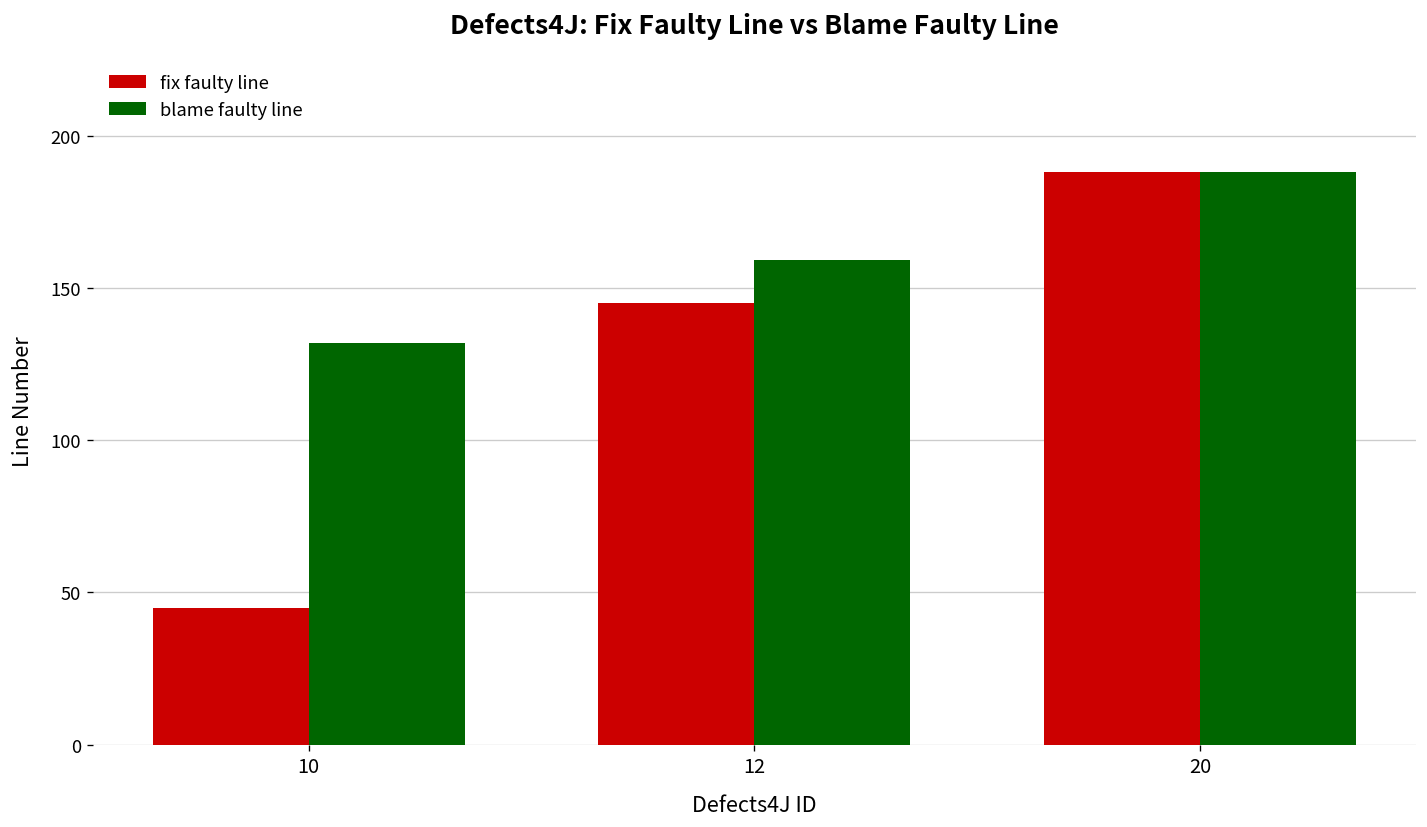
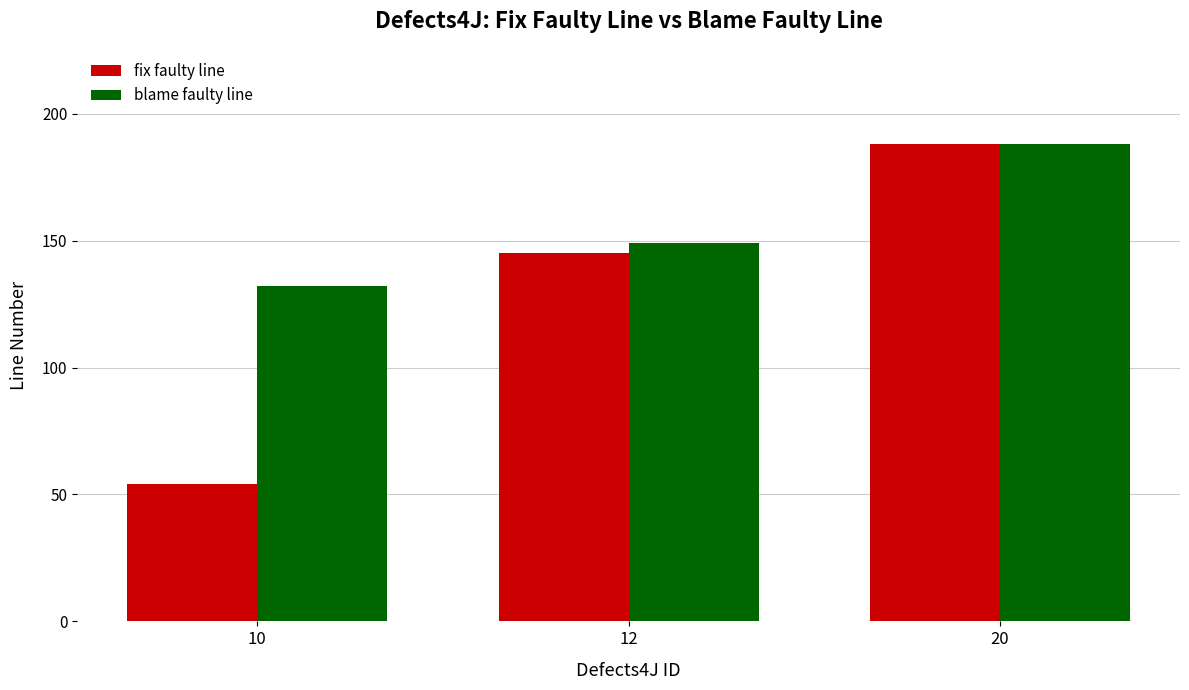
fix faulty line, 10: 45 -> 54
blame faulty line, 12: 159 -> 149
